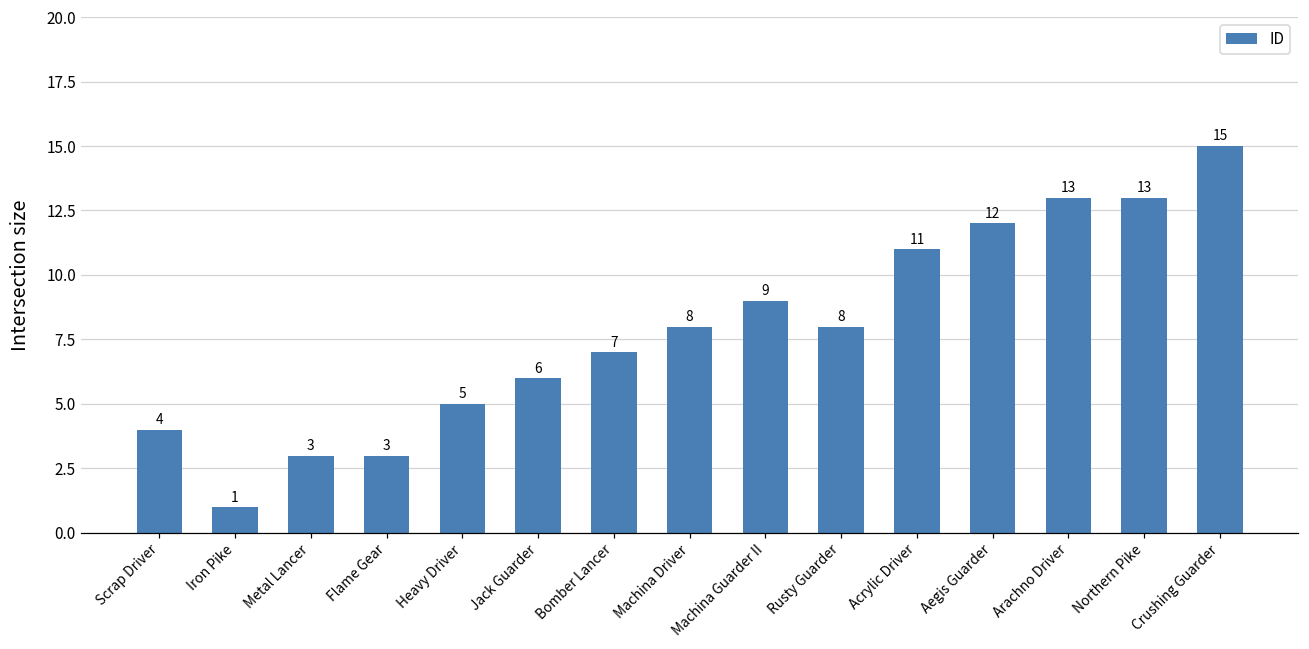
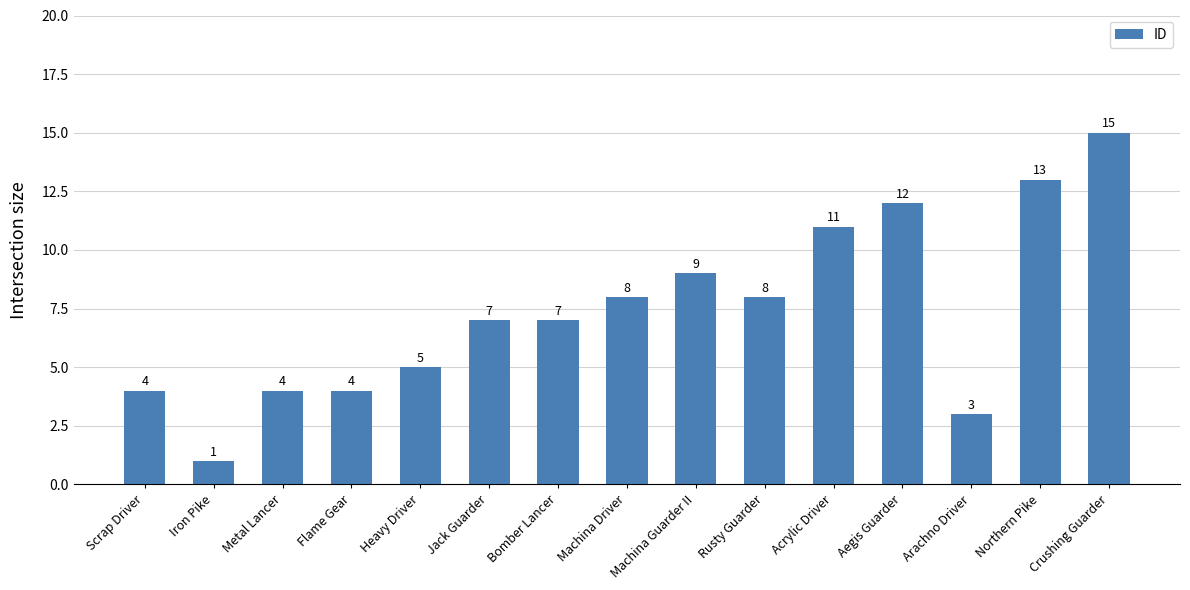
Metal Lancer: 3 -> 4
Flame Gear: 3 -> 4
Jack Guarder: 6 -> 7
Arachno Driver: 13 -> 3
